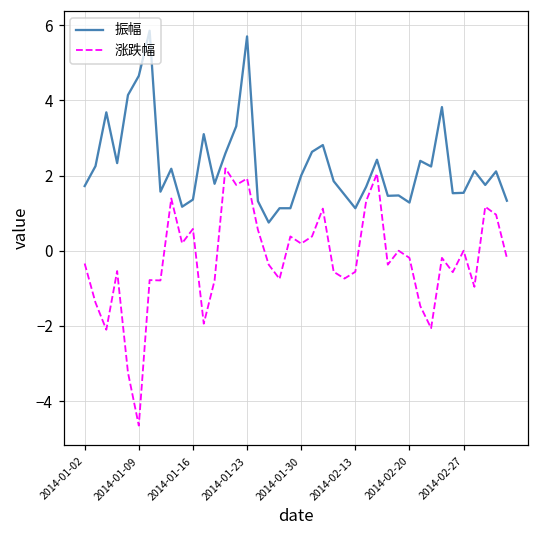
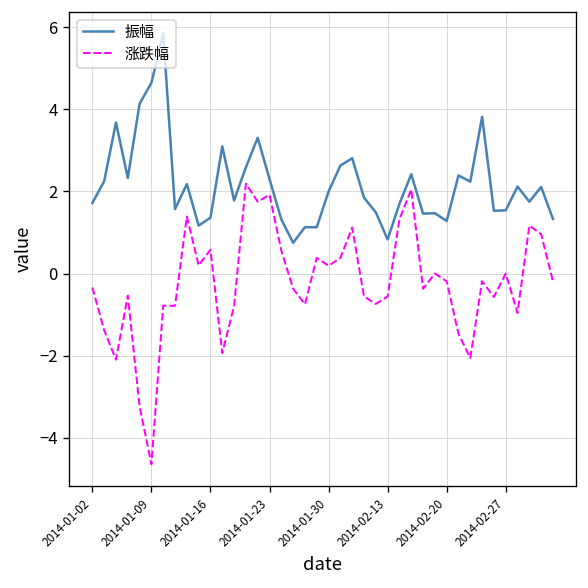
振幅, 2014-01-23: 5.7 -> 2.3
振幅, 2014-02-13: 1.1 -> 0.8
